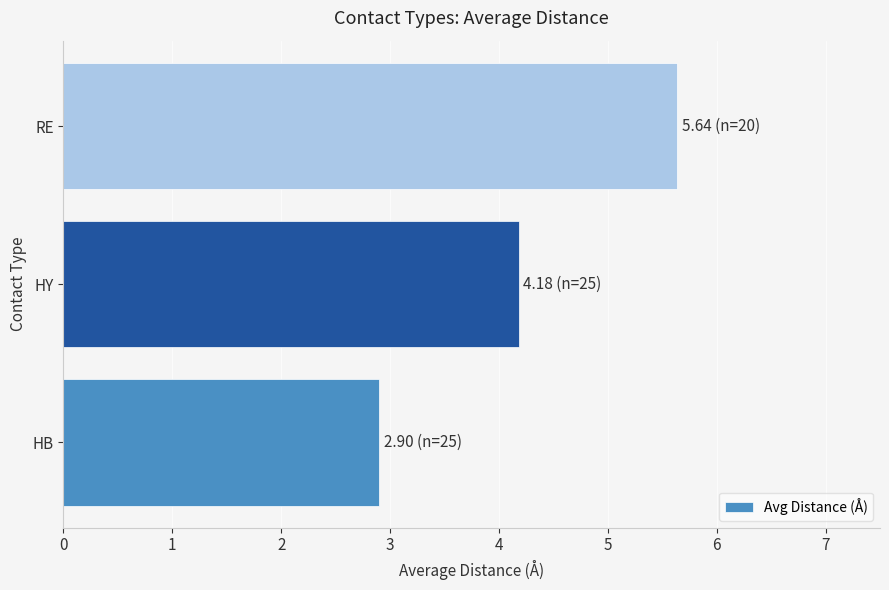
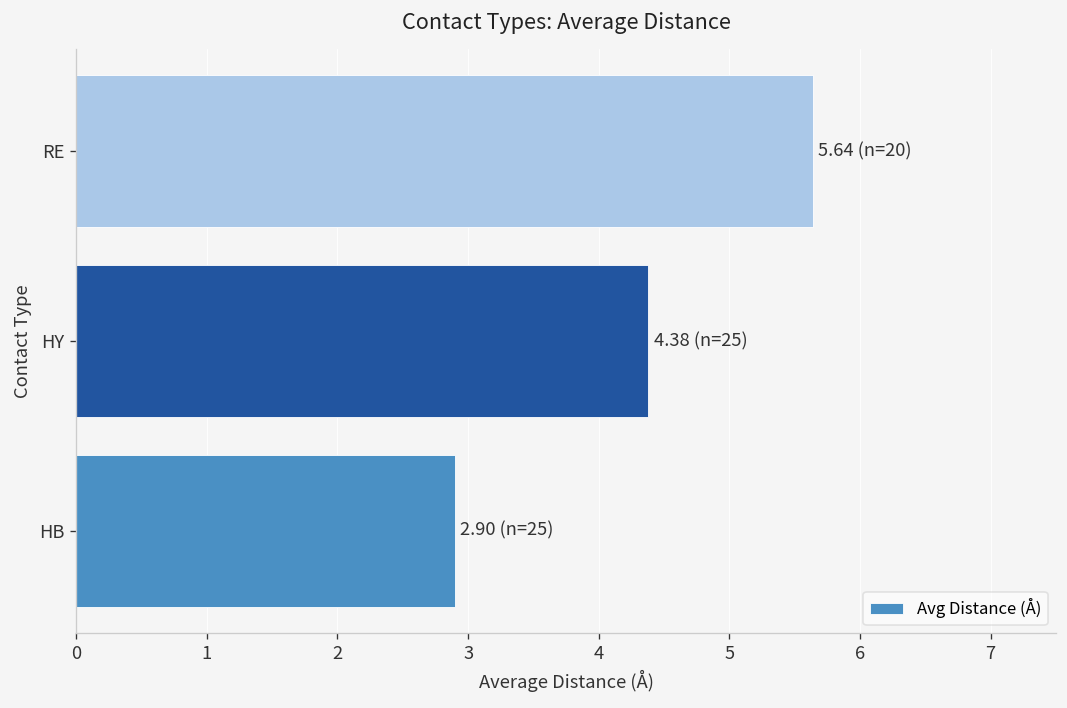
HY: 4.18 -> 4.38
